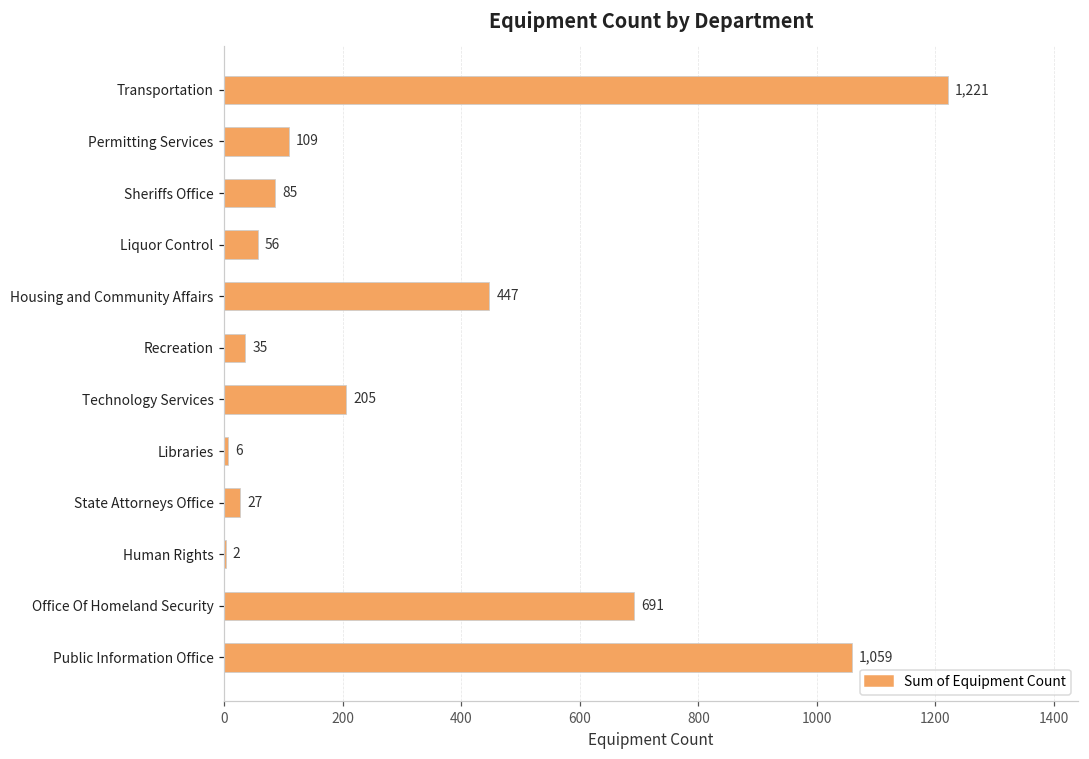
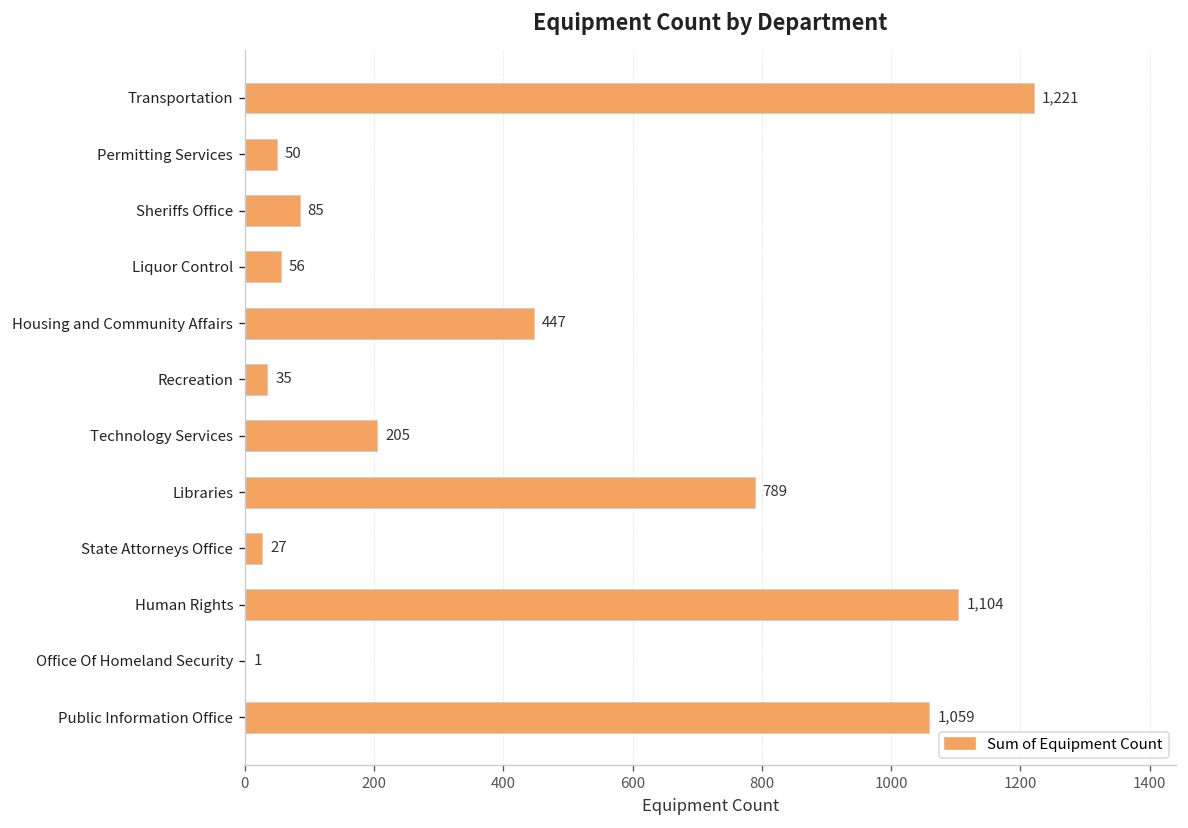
Permitting Services: 109 -> 50
Libraries: 6 -> 789
Human Rights: 2 -> 1,104
Office Of Homeland Security: 691 -> 1
